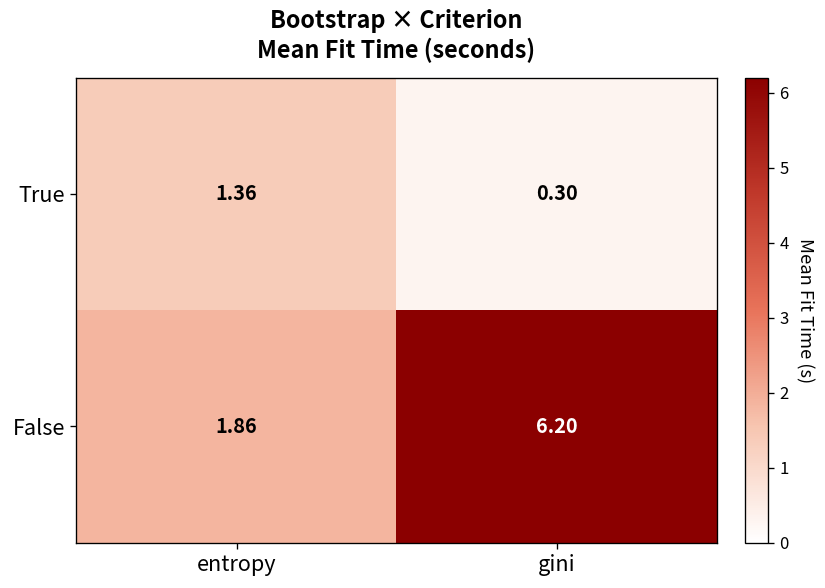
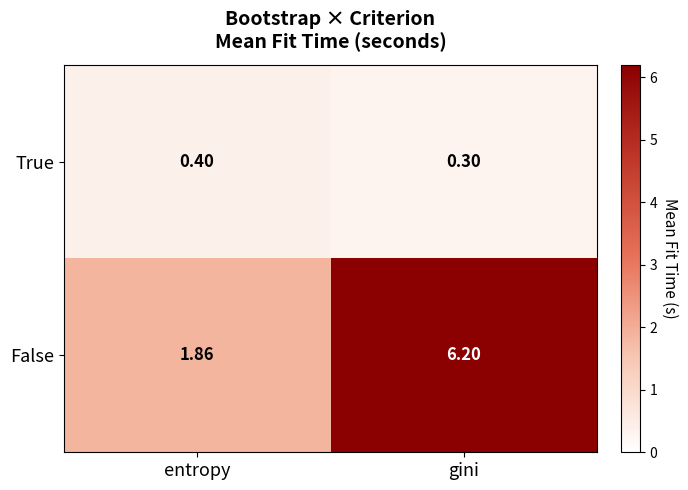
True, entropy: 1.36 -> 0.40
